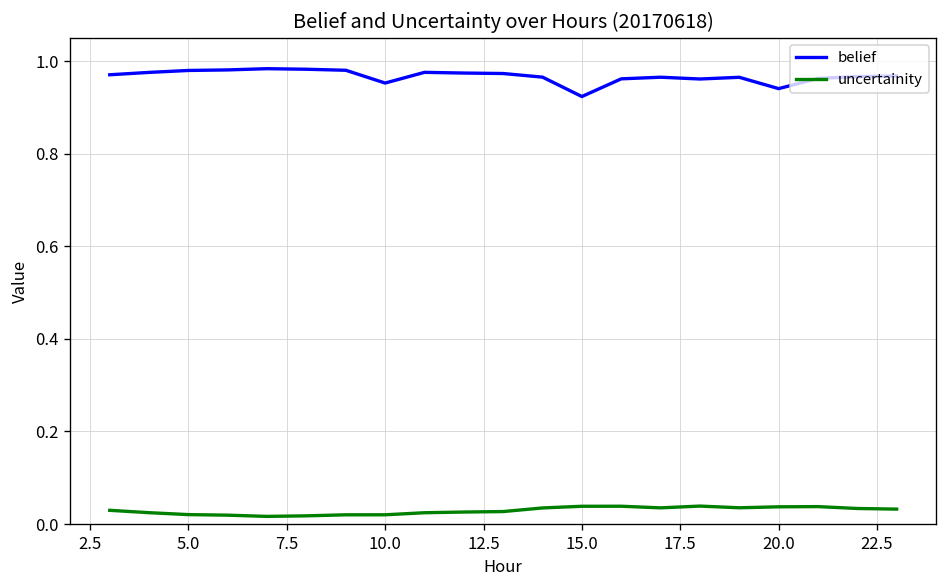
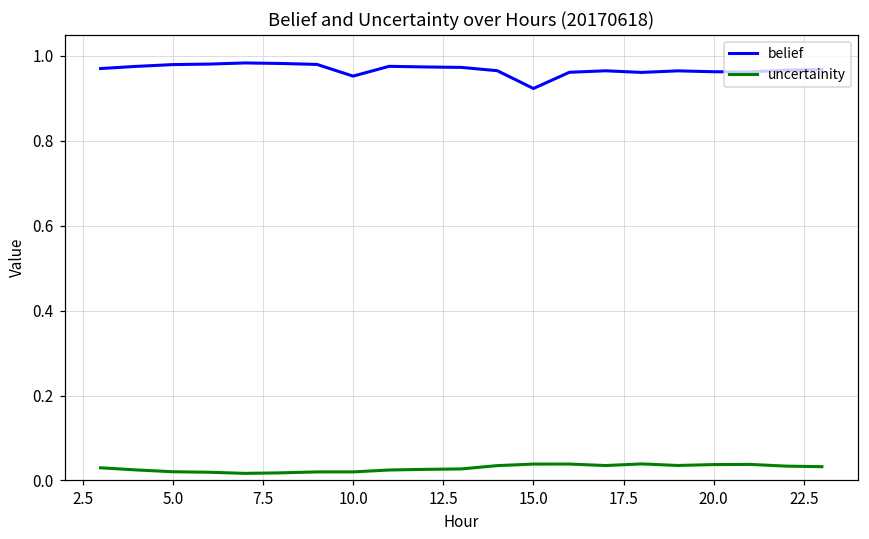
belief, 20.0: 0.94 -> 0.96
